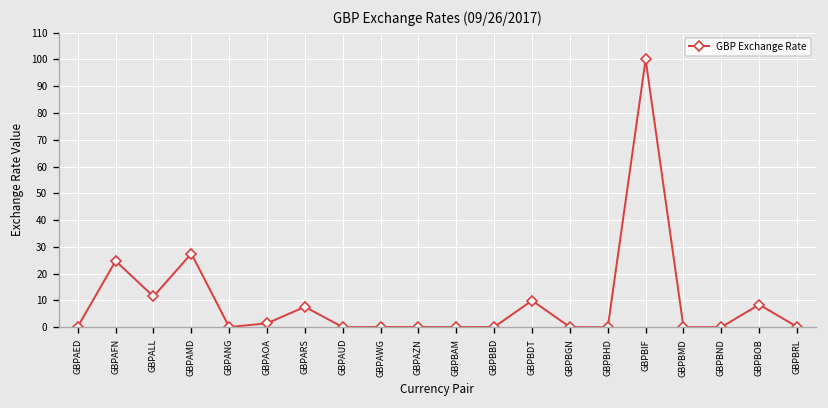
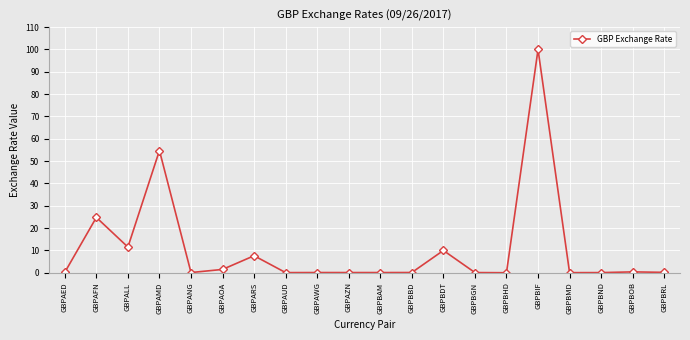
GBPAMD: 28 -> 55
GBPBOB: 8 -> 0
